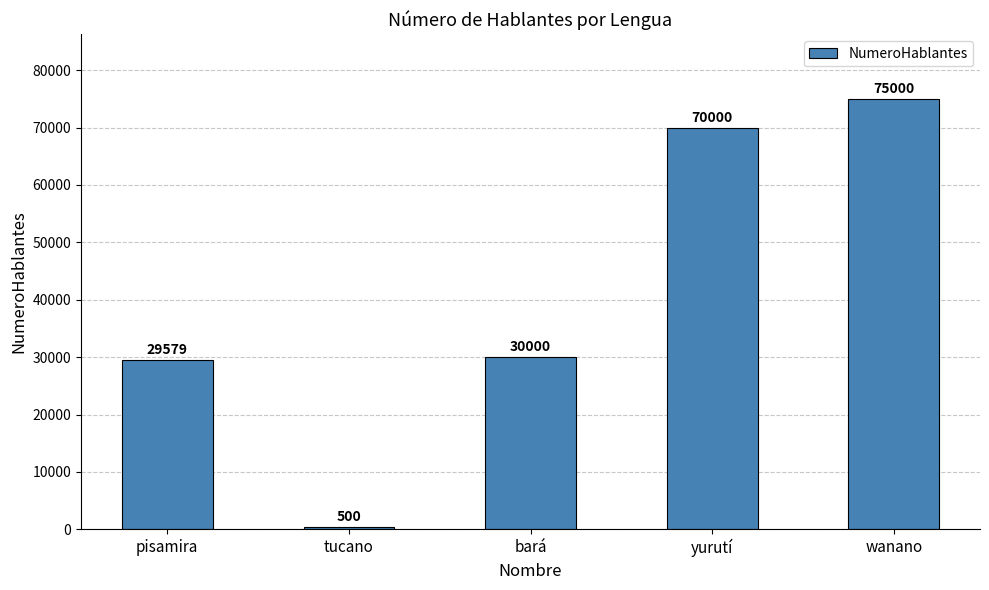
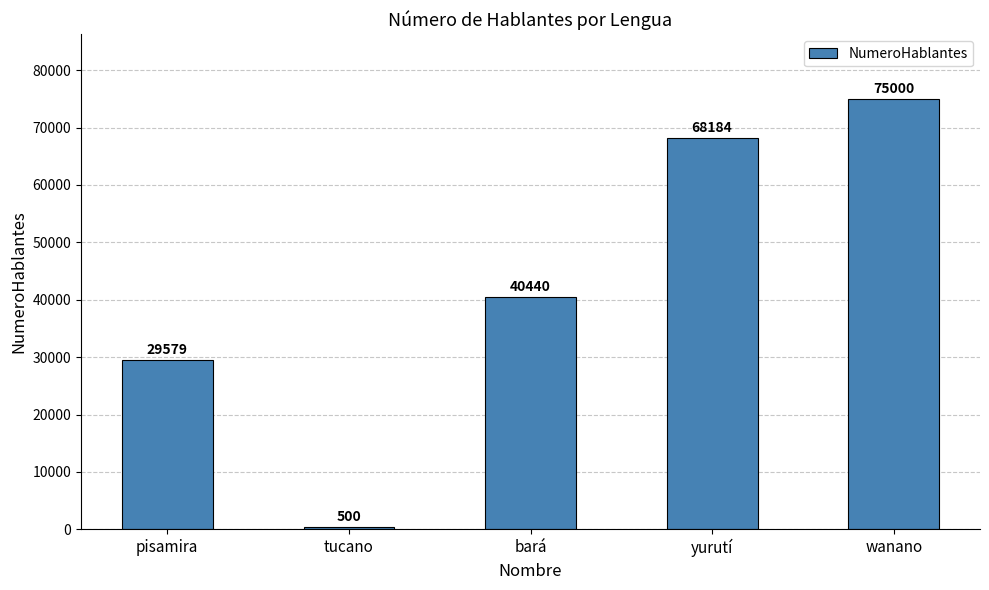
bará: 30000 -> 40440
yurutí: 70000 -> 68184
